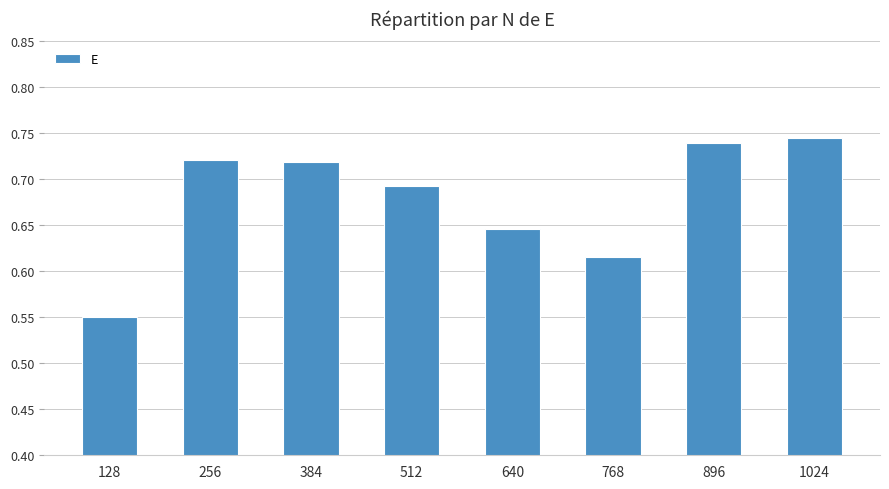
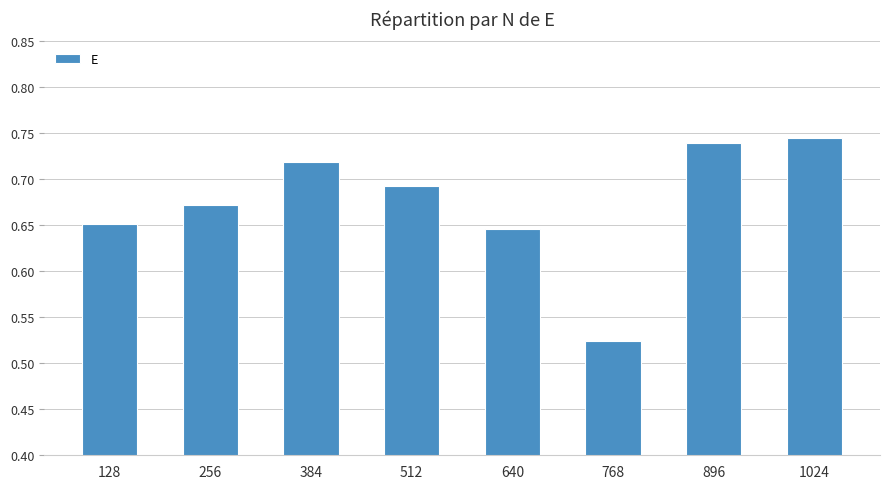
128: 0.55 -> 0.65
256: 0.72 -> 0.67
768: 0.62 -> 0.52
